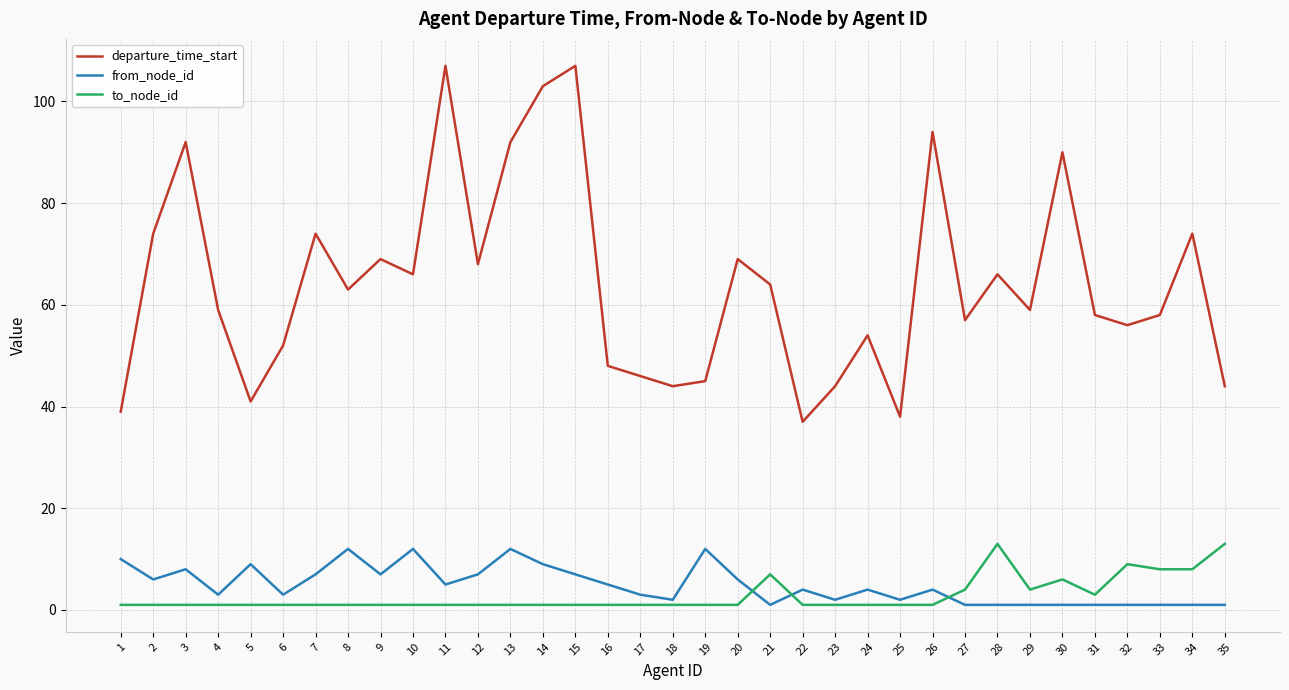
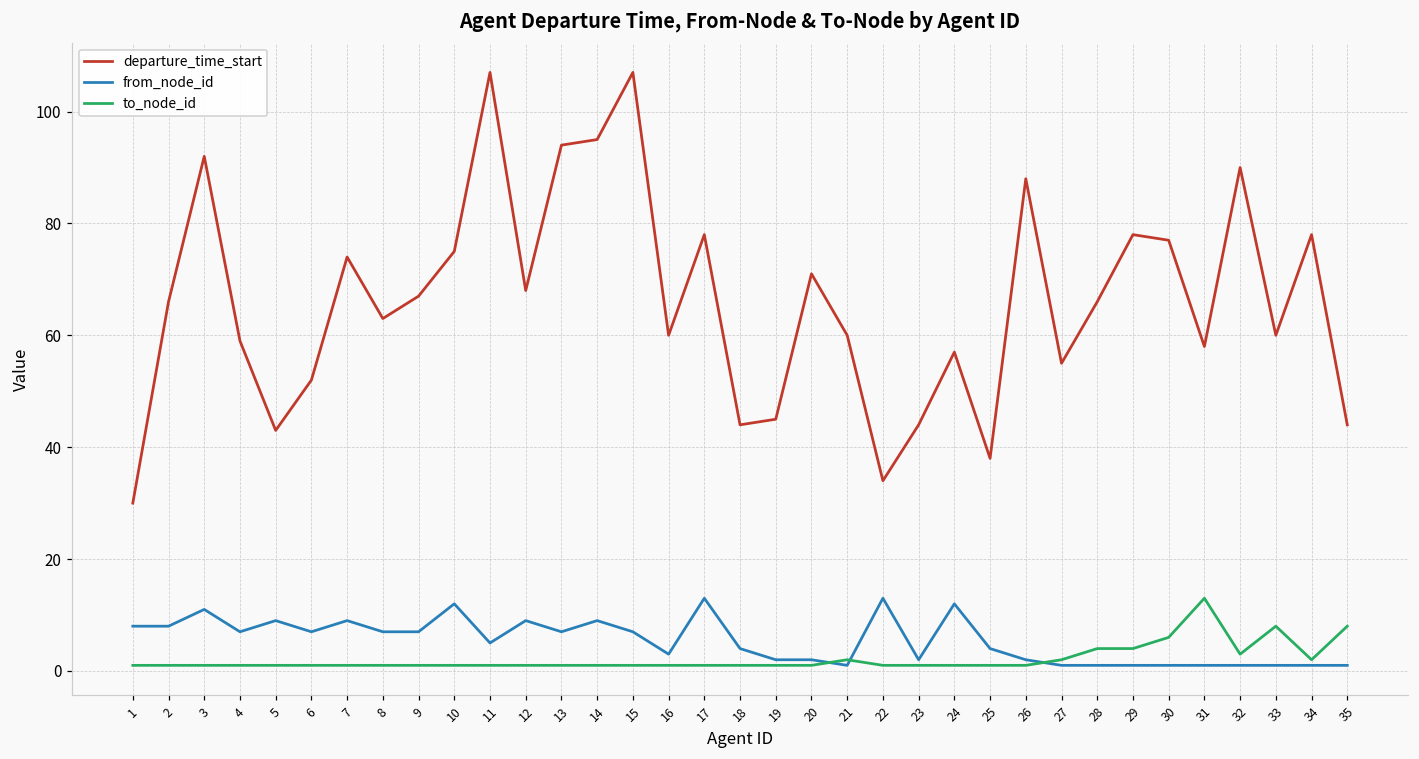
departure_time_start, 1: 39 -> 30
from_node_id, 1: 10 -> 8
departure_time_start, 2: 74 -> 66
from_node_id, 2: 6 -> 8
from_node_id, 3: 8 -> 11
from_node_id, 4: 3 -> 7
departure_time_start, 5: 41 -> 43
from_node_id, 6: 3 -> 7
from_node_id, 7: 7 -> 9
from_node_id, 8: 12 -> 7
departure_time_start, 9: 69 -> 67
departure_time_start, 10: 66 -> 75
from_node_id, 12: 7 -> 9
departure_time_start, 13: 92 -> 94
from_node_id, 13: 12 -> 7
departure_time_start, 14: 103 -> 95
departure_time_start, 16: 48 -> 60
from_node_id, 16: 5 -> 3
departure_time_start, 17: 46 -> 78
from_node_id, 17: 3 -> 13
from_node_id, 18: 2 -> 4
from_node_id, 19: 12 -> 2
departure_time_start, 20: 69 -> 71
from_node_id, 20: 6 -> 2
departure_time_start, 21: 64 -> 60
to_node_id, 21: 7 -> 2
departure_time_start, 22: 37 -> 34
from_node_id, 22: 4 -> 13
departure_time_start, 24: 54 -> 57
from_node_id, 24: 4 -> 12
from_node_id, 25: 2 -> 4
departure_time_start, 26: 94 -> 88
from_node_id, 26: 4 -> 2
departure_time_start, 27: 57 -> 55
to_node_id, 27: 4 -> 2
to_node_id, 28: 13 -> 4
departure_time_start, 29: 59 -> 78
departure_time_start, 30: 90 -> 77
to_node_id, 31: 3 -> 13
departure_time_start, 32: 56 -> 90
to_node_id, 32: 9 -> 3
departure_time_start, 33: 58 -> 60
departure_time_start, 34: 74 -> 78
to_node_id, 34: 8 -> 2
to_node_id, 35: 13 -> 8
